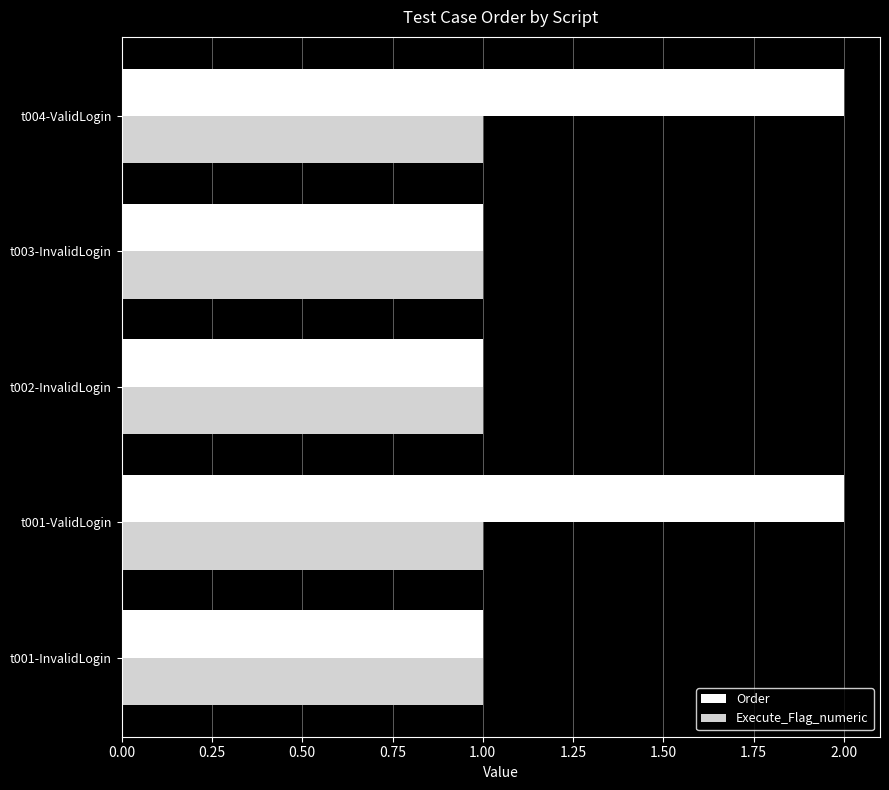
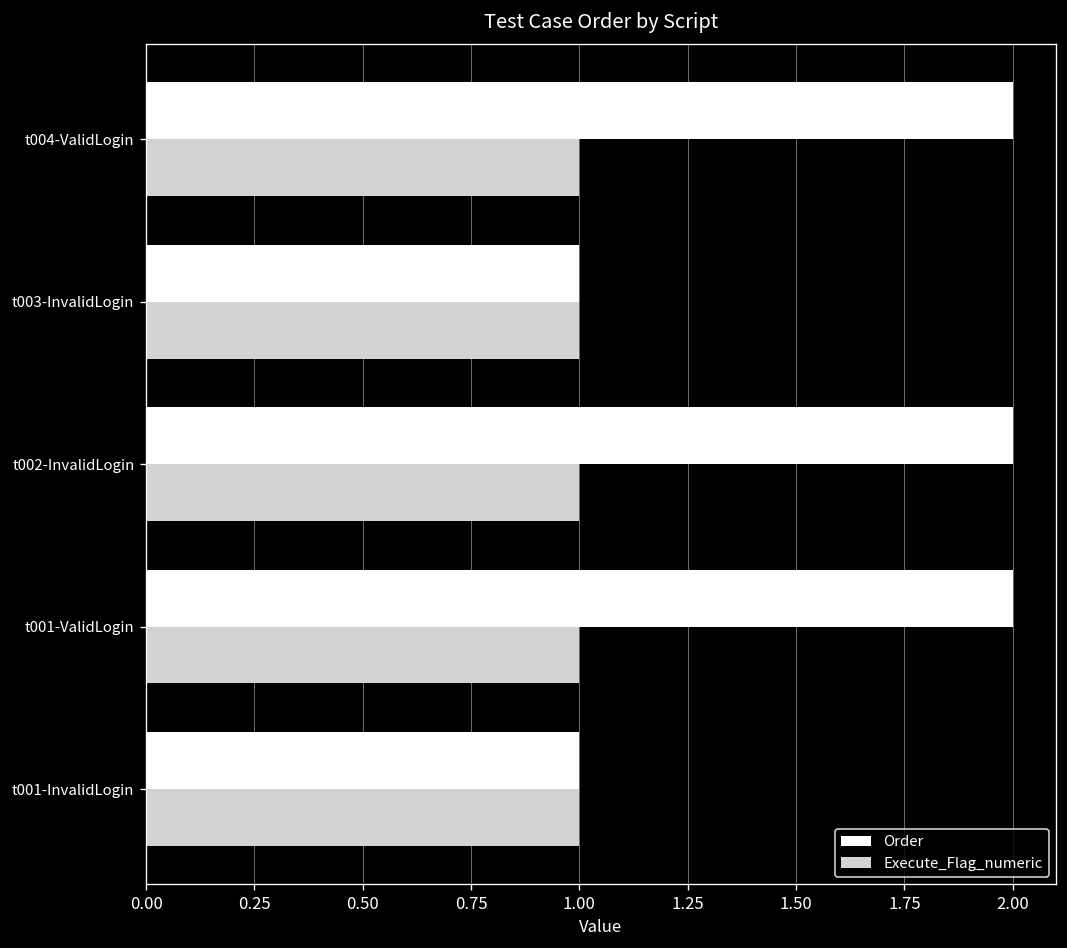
Order, t002-InvalidLogin: 1 -> 2
